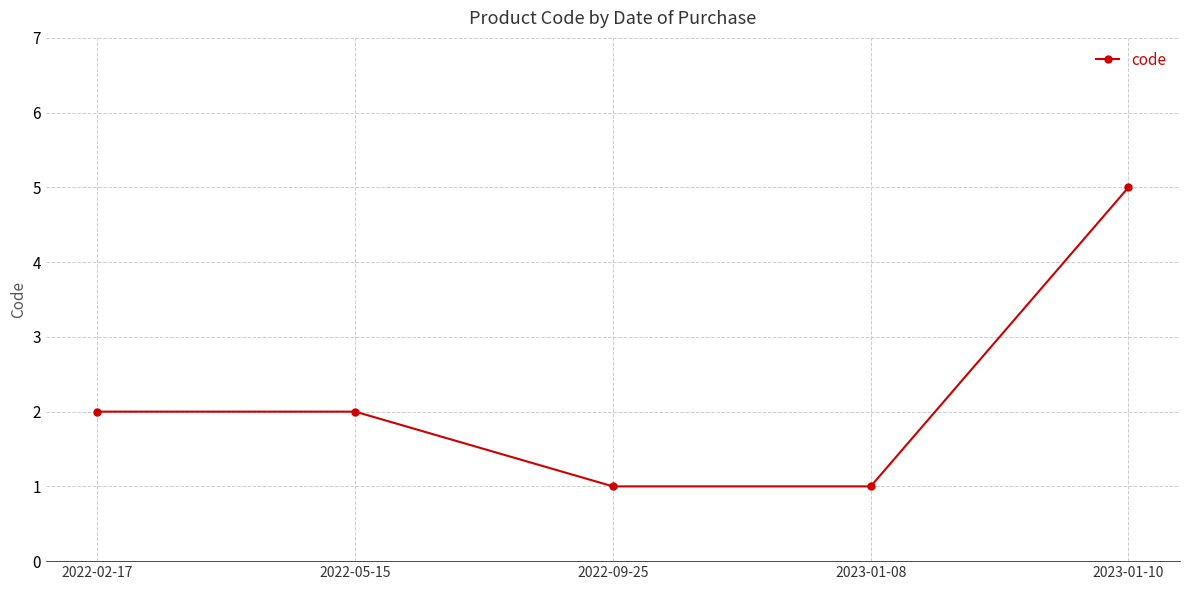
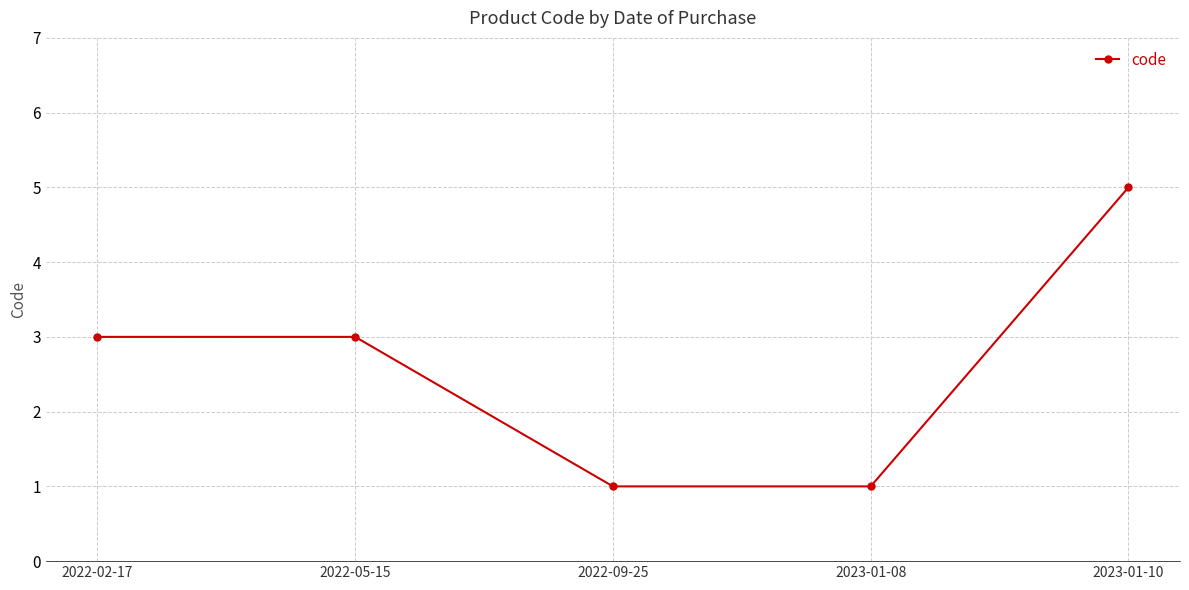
2022-02-17: 2 -> 3
2022-05-15: 2 -> 3
